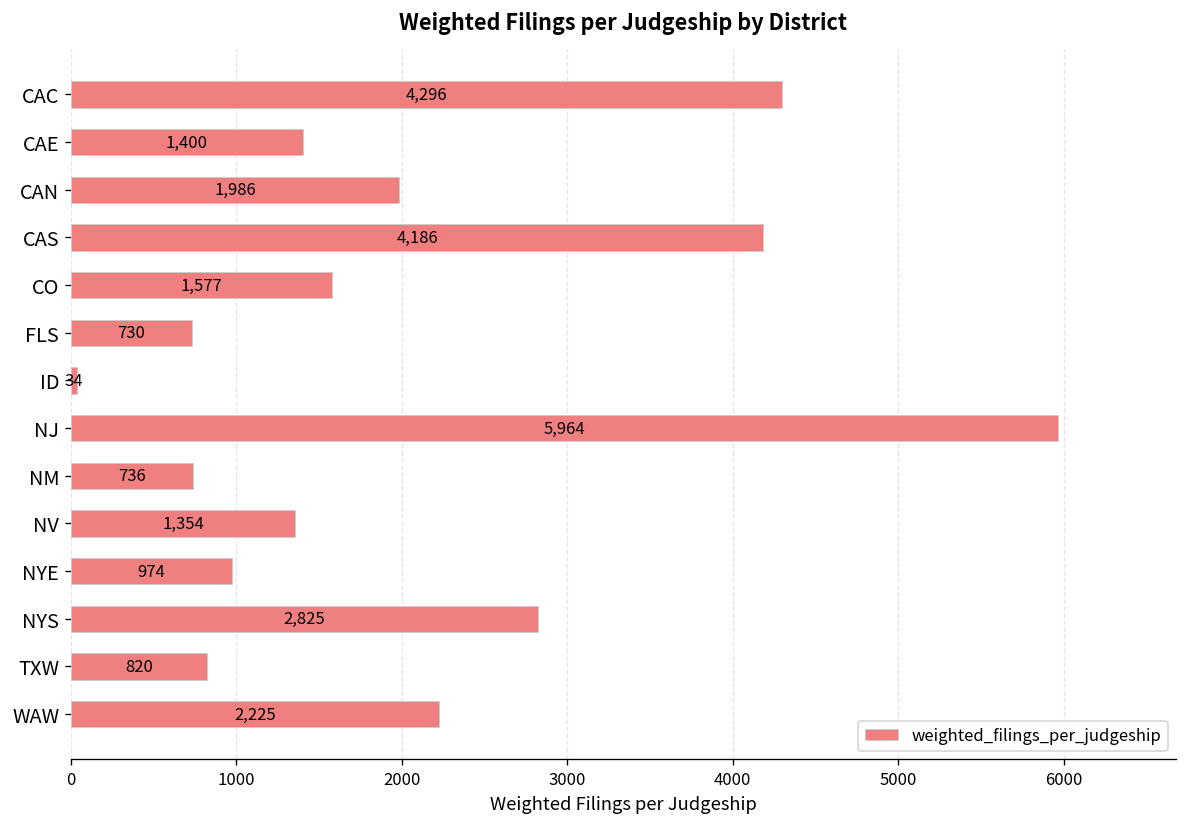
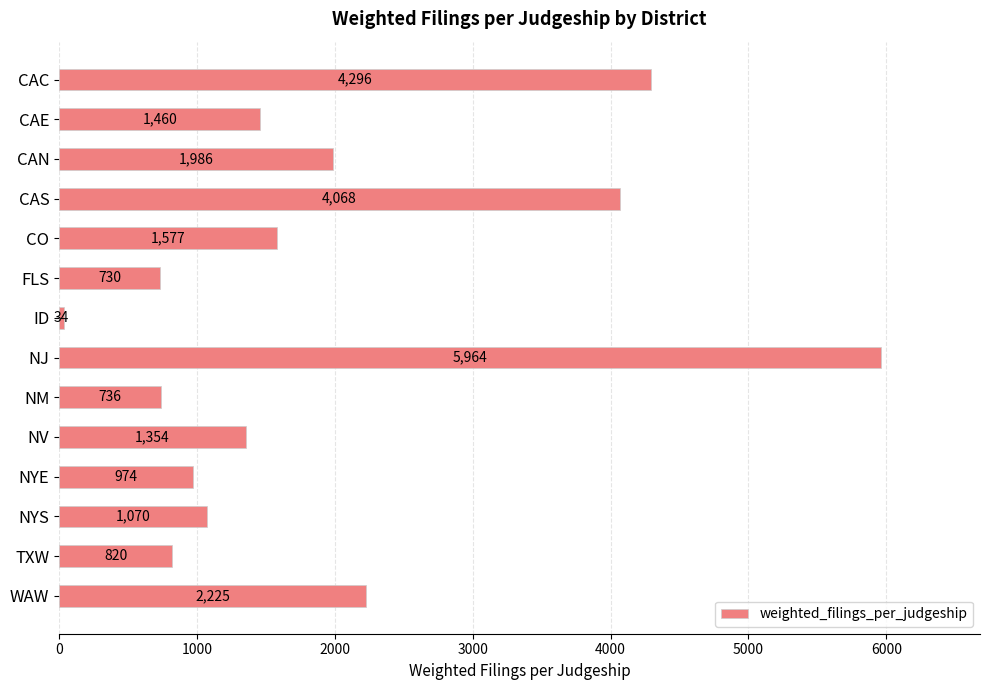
CAE: 1,400 -> 1,460
CAS: 4,186 -> 4,068
NYS: 2,825 -> 1,070
